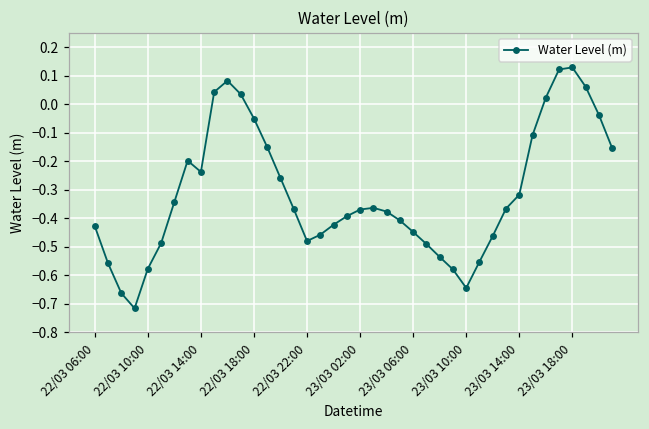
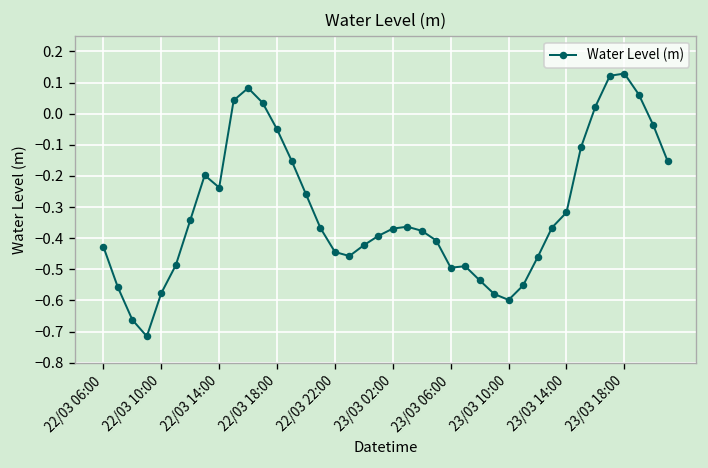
22/03 22:00: -0.48 -> -0.44
23/03 06:00: -0.45 -> -0.49
23/03 10:00: -0.64 -> -0.60
